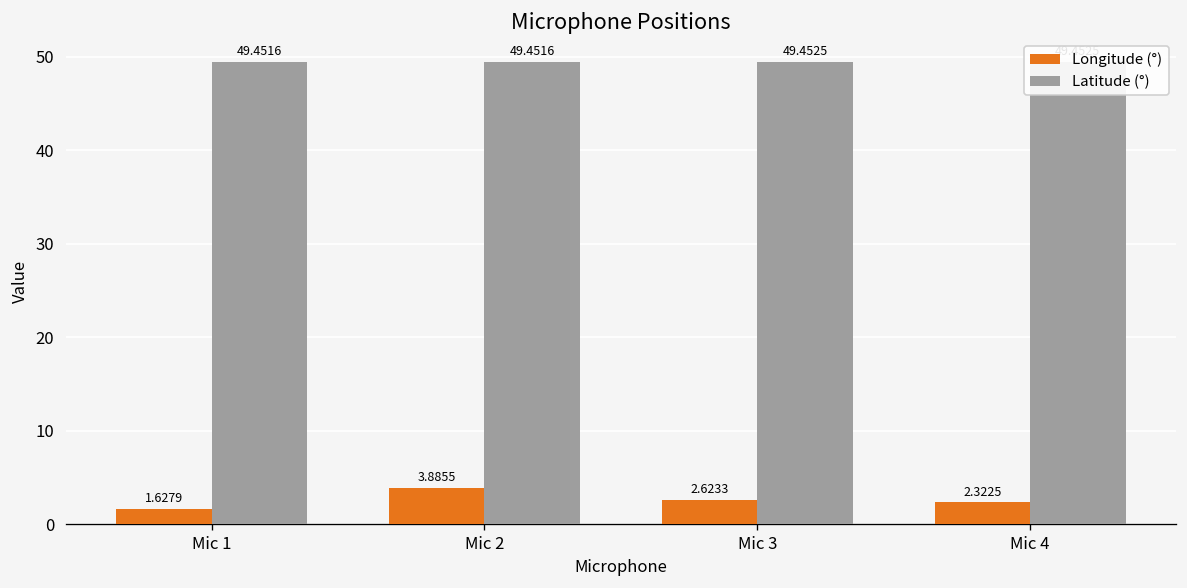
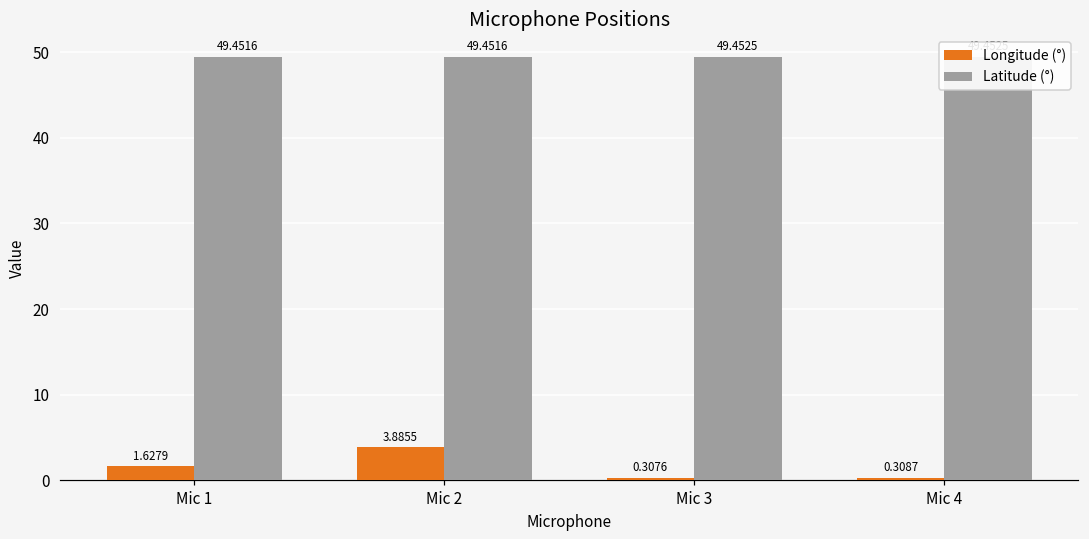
Longitude (°), Mic 3: 2.6233 -> 0.3076
Longitude (°), Mic 4: 2.3225 -> 0.3087
